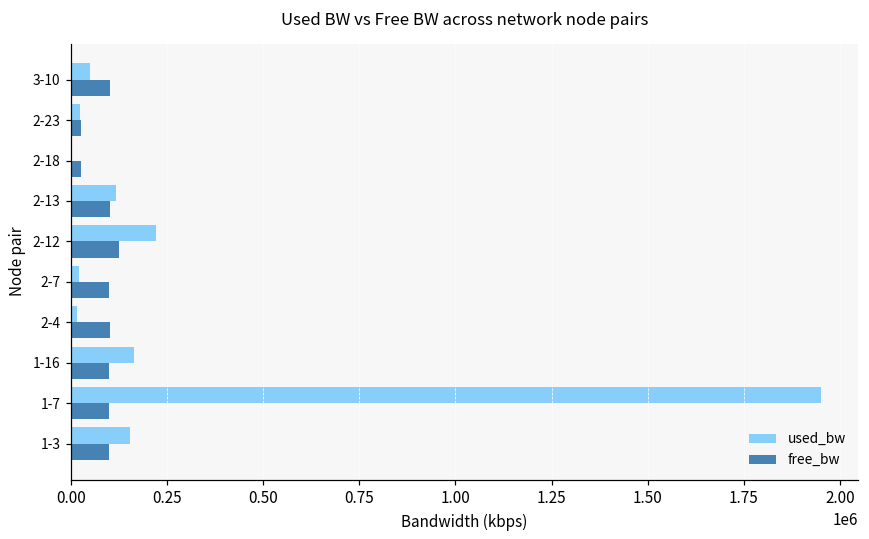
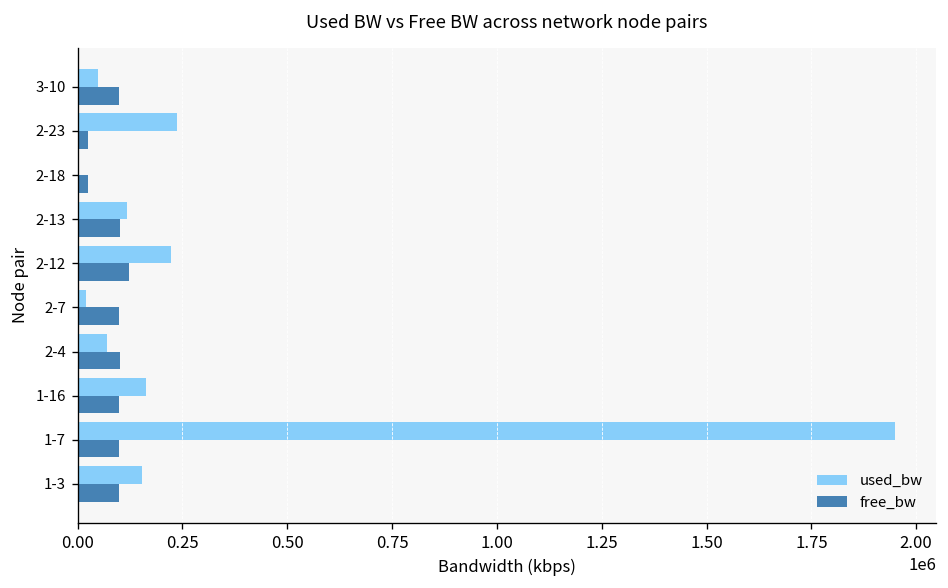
used_bw, 2-23: 20000 -> 240000
used_bw, 2-4: 10000 -> 70000
